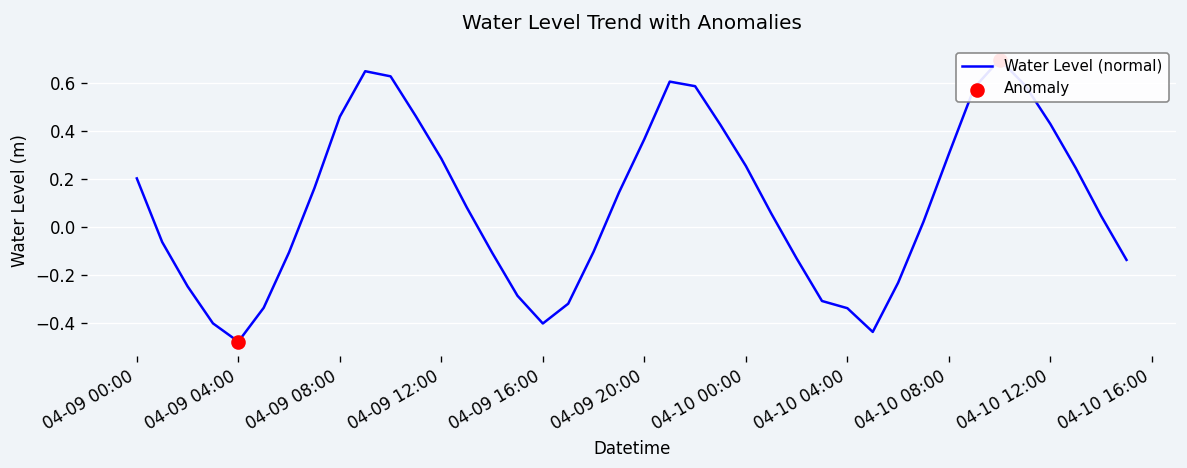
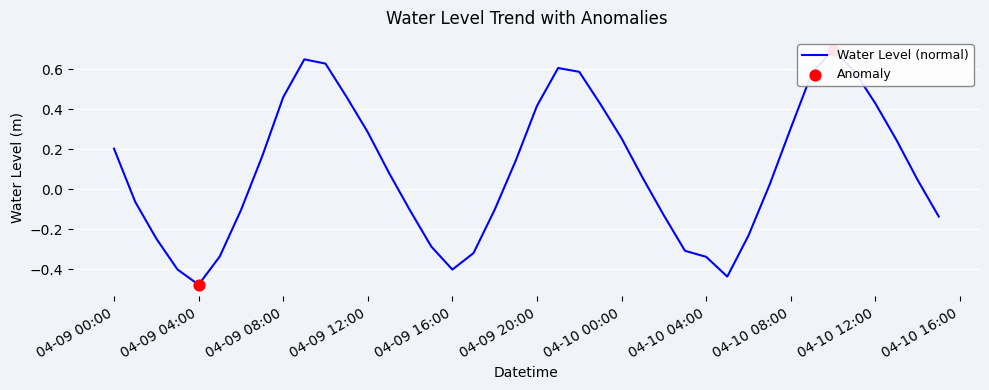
Water Level (normal), 04-09 20:00: 0.37 -> 0.42
